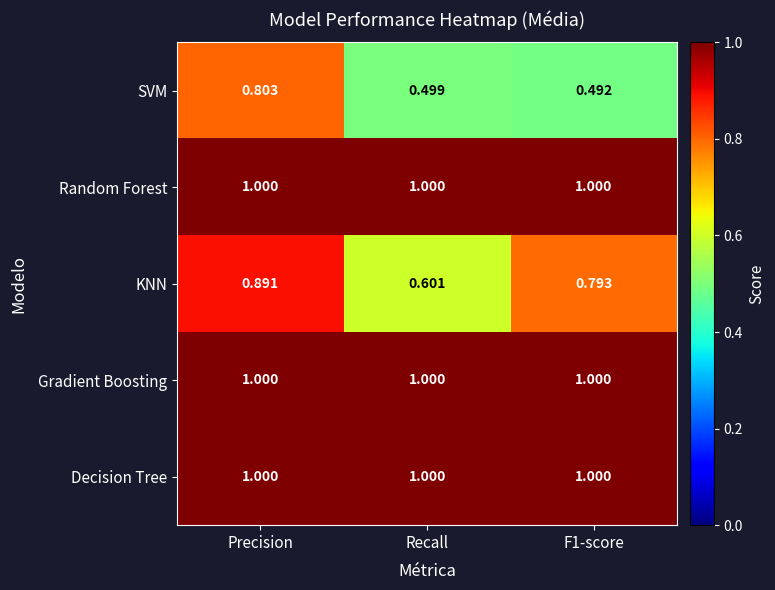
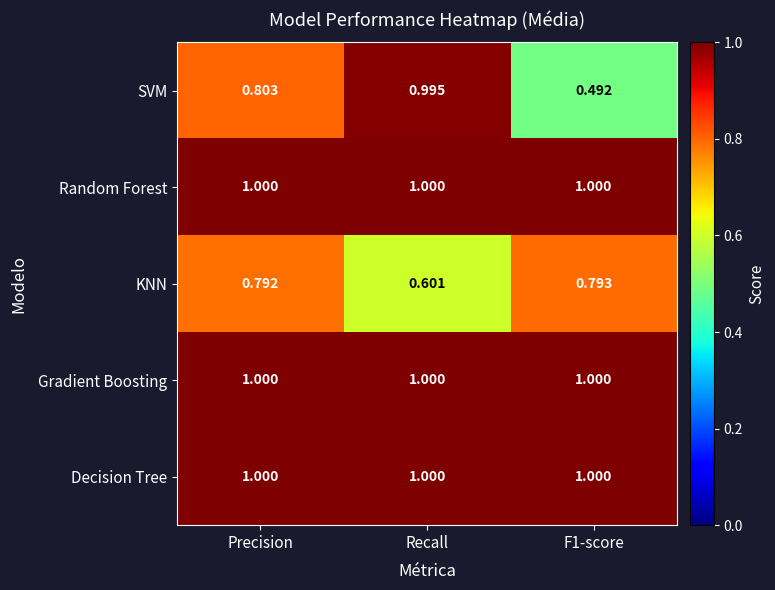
SVM, Recall: 0.499 -> 0.995
KNN, Precision: 0.891 -> 0.792
